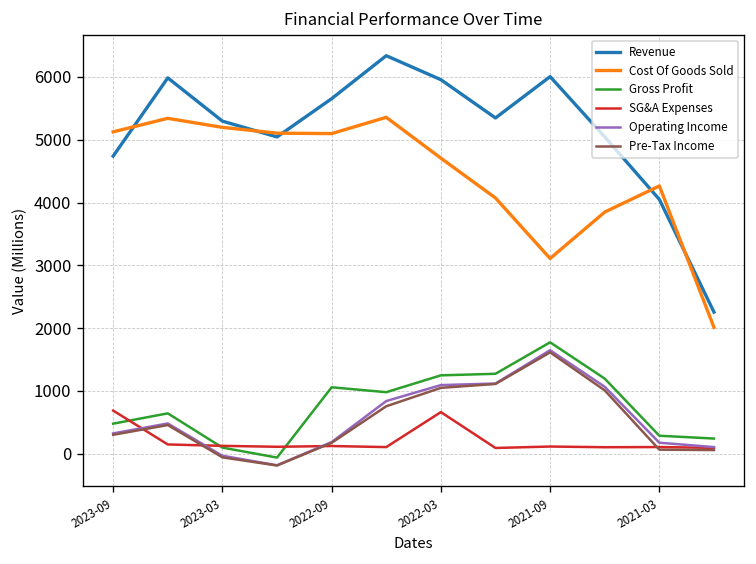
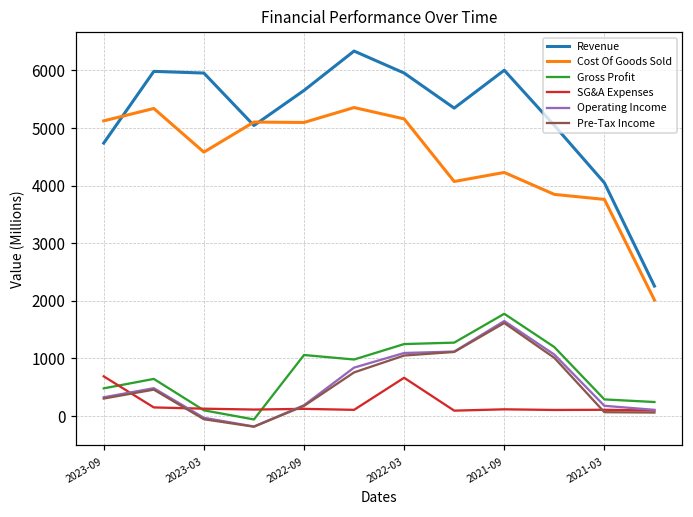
Revenue, 2023-03: 5300 -> 6000
Cost Of Goods Sold, 2023-03: 5200 -> 4600
Cost Of Goods Sold, 2022-03: 4700 -> 5200
Cost Of Goods Sold, 2021-09: 3100 -> 4200
Cost Of Goods Sold, 2021-03: 4300 -> 3800
